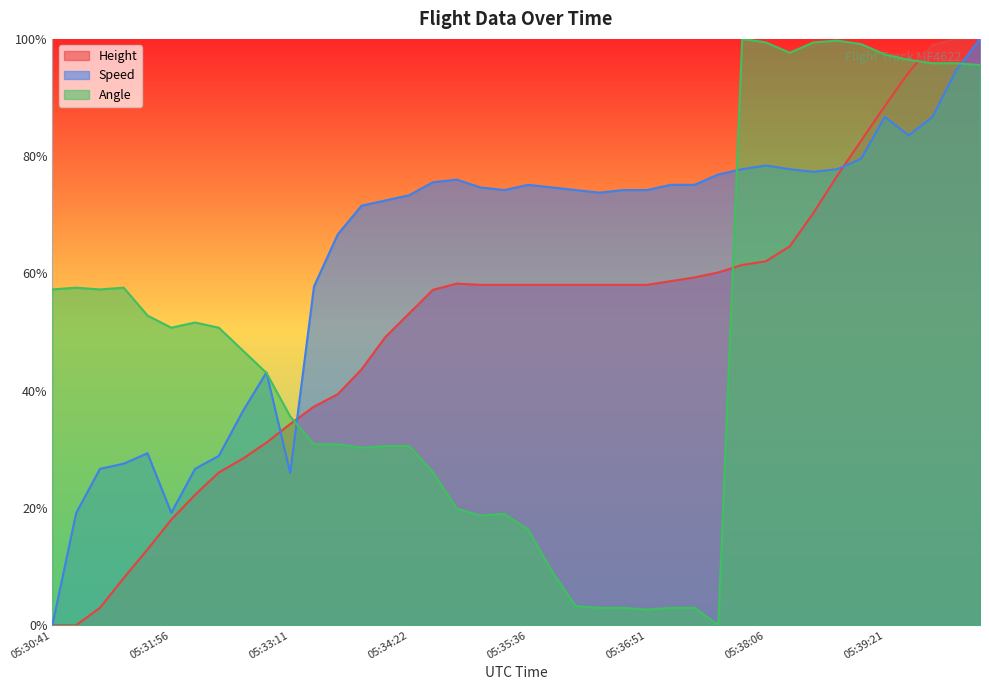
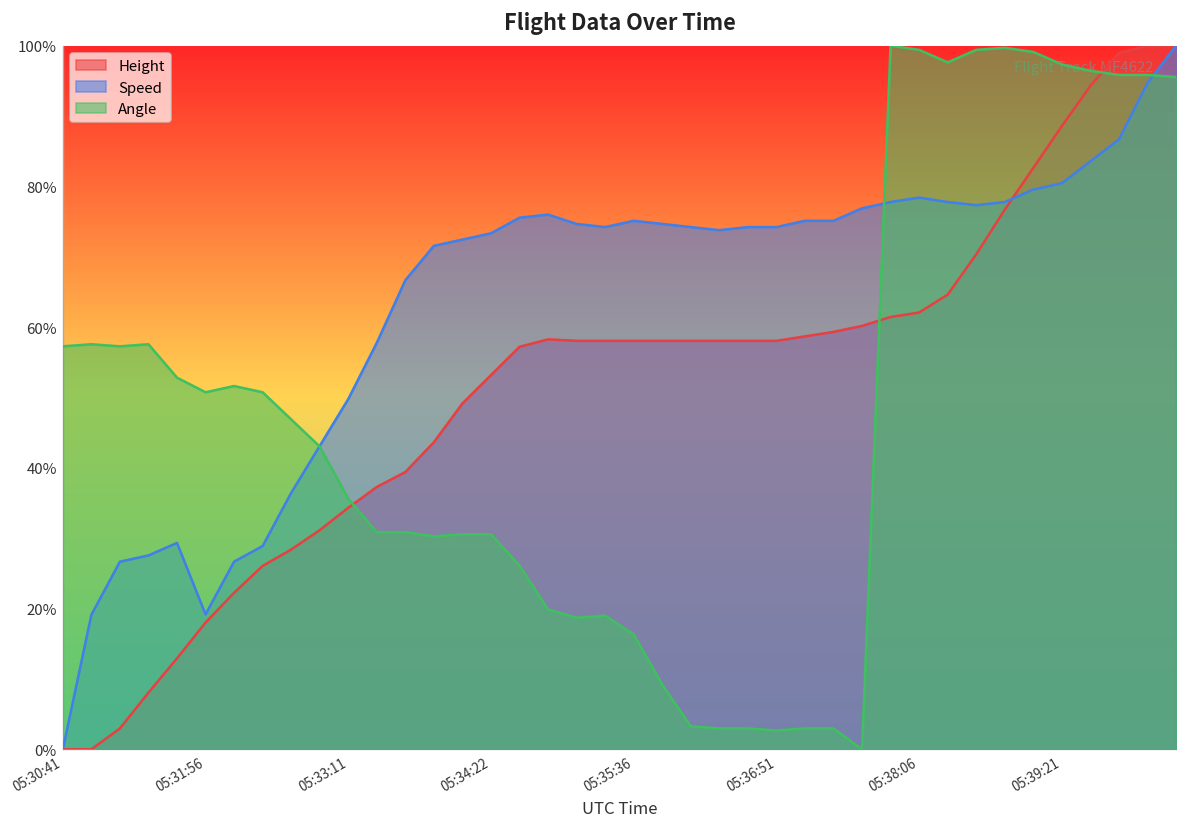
Speed, 05:33:11: 26% -> 50%
Speed, 05:39:21: 87% -> 80%
